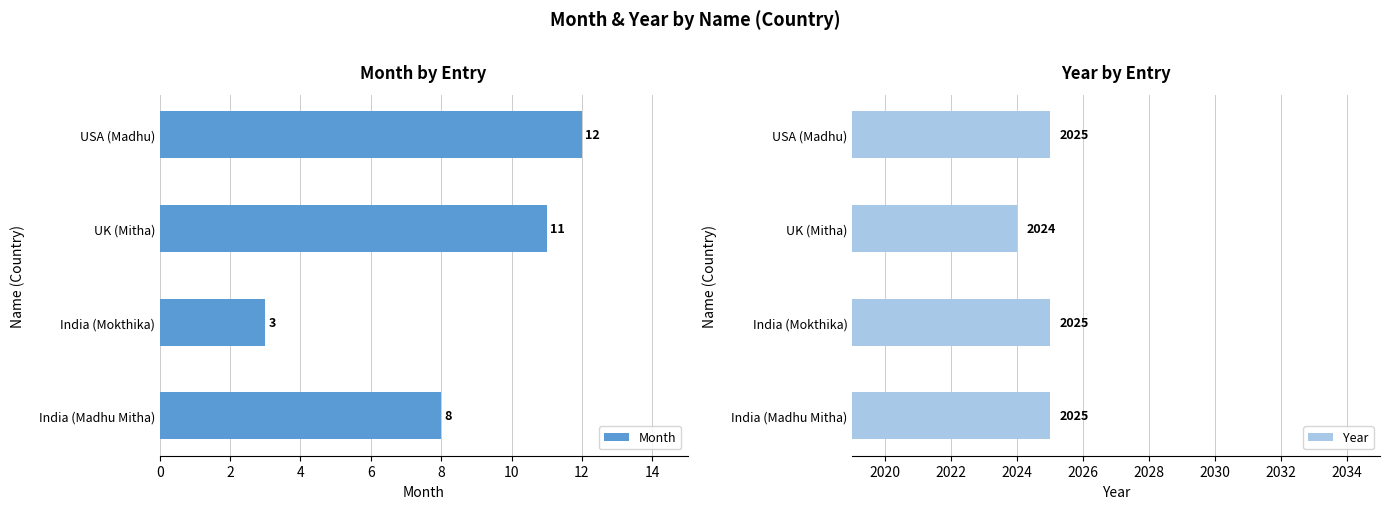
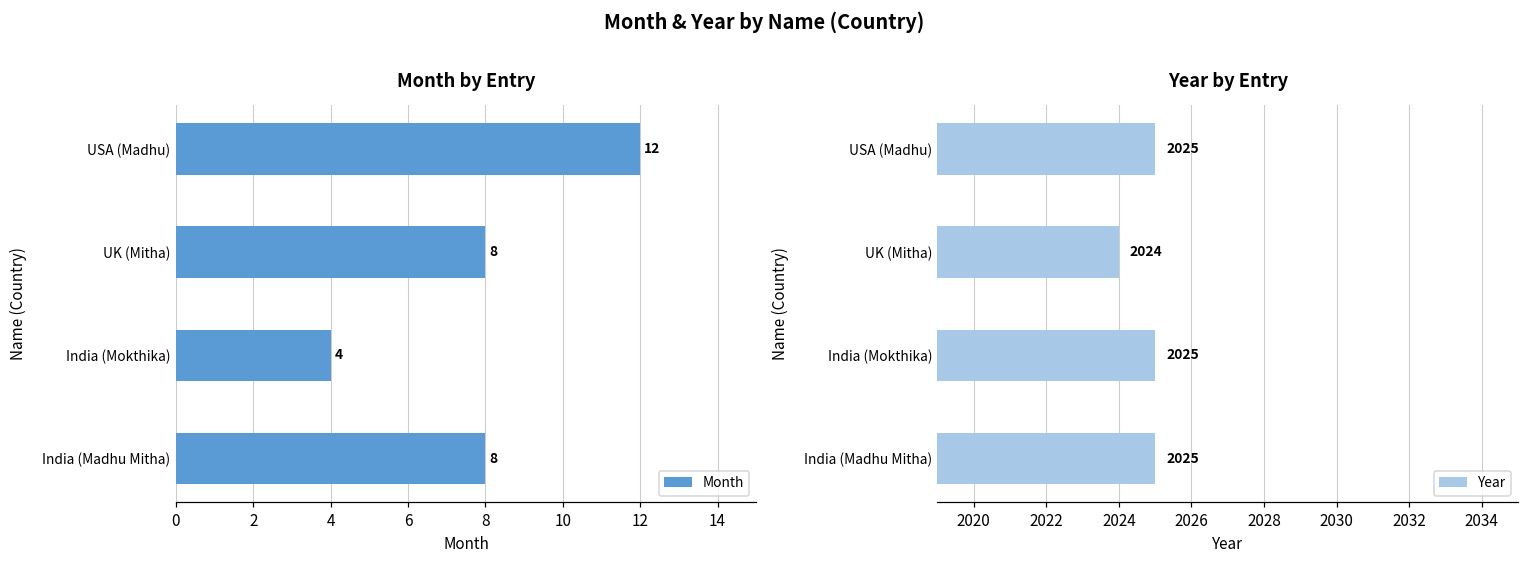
Month by Entry, UK (Mitha): 11 -> 8
Month by Entry, India (Mokthika): 3 -> 4
